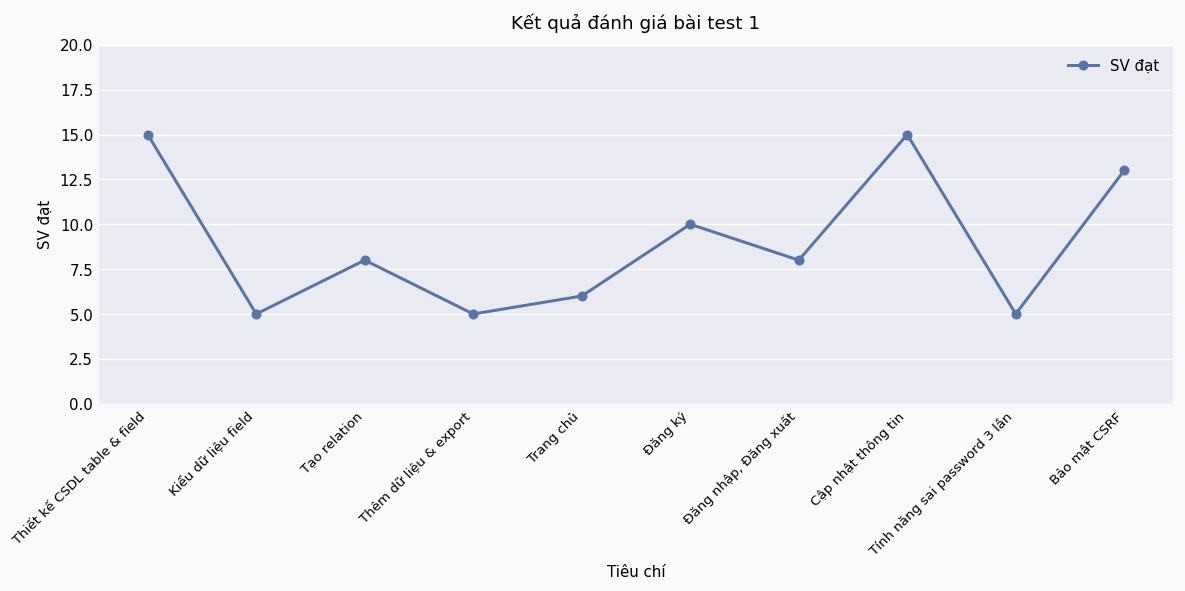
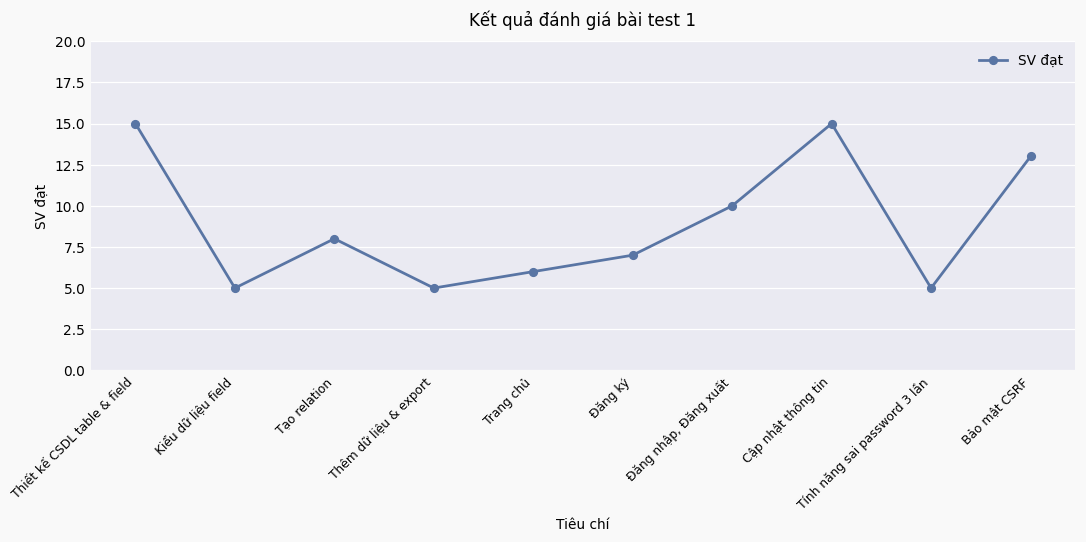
Đăng ký: 10 -> 7
Đăng nhập, Đăng xuất: 8 -> 10
